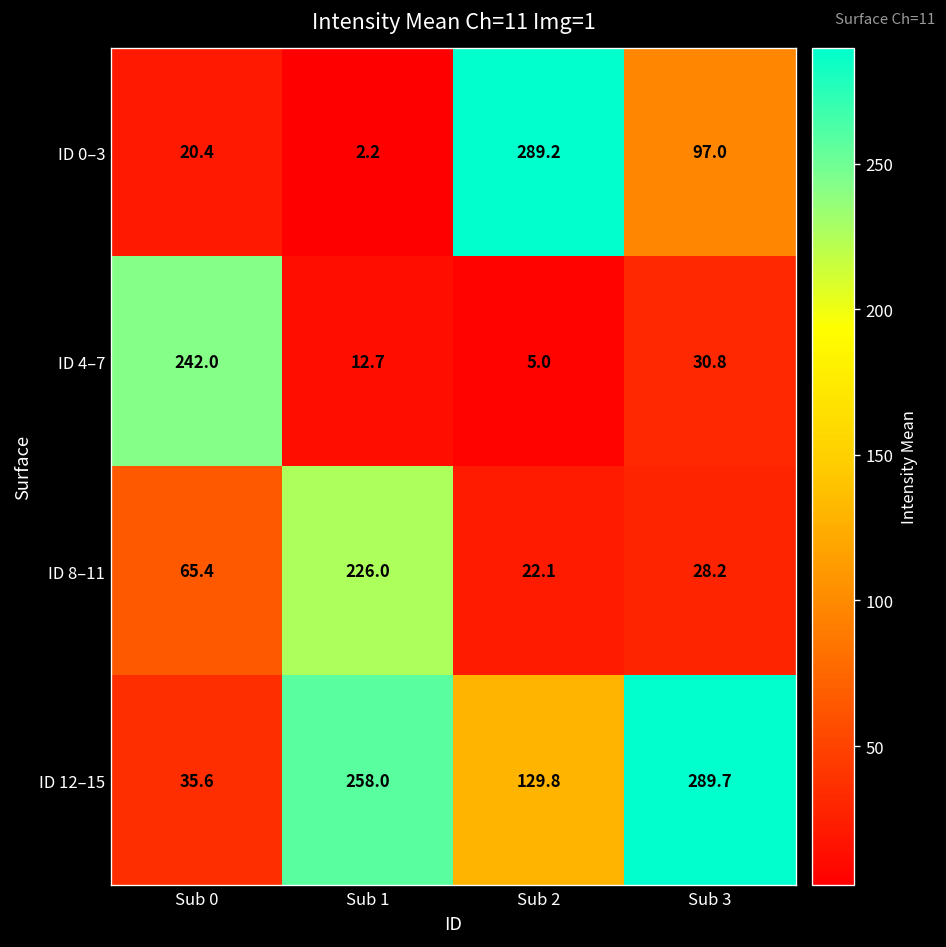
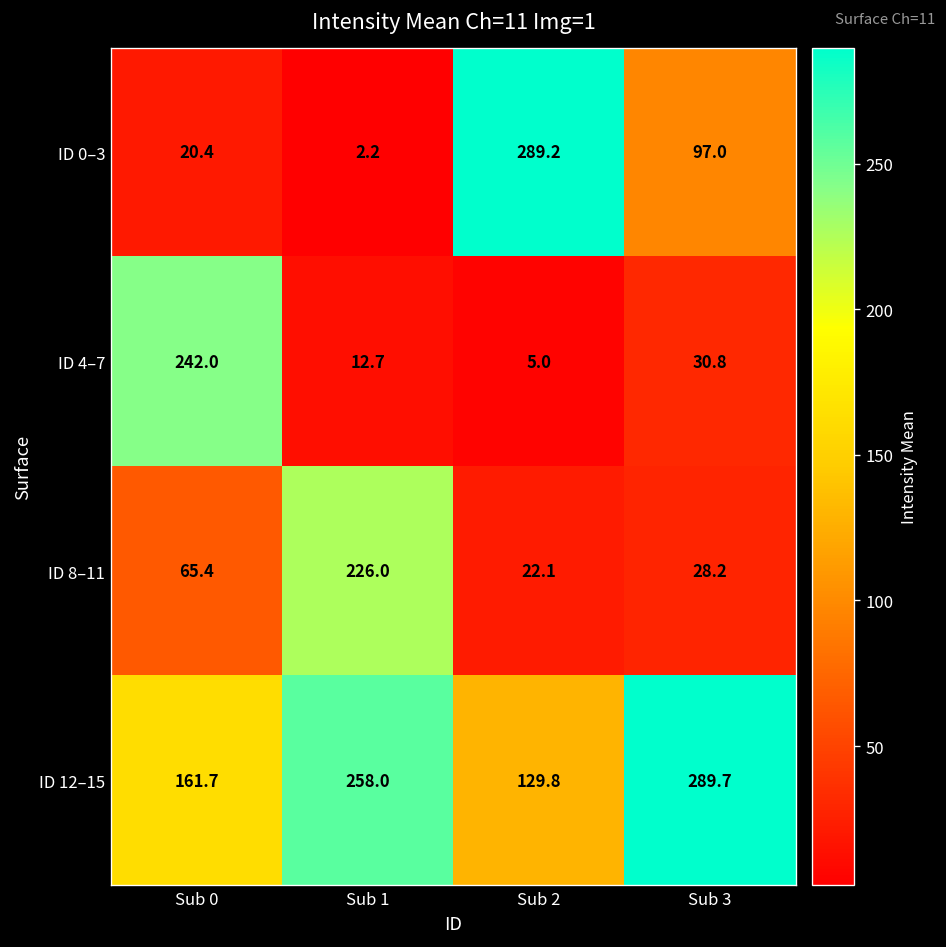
ID 12–15, Sub 0: 35.6 -> 161.7
